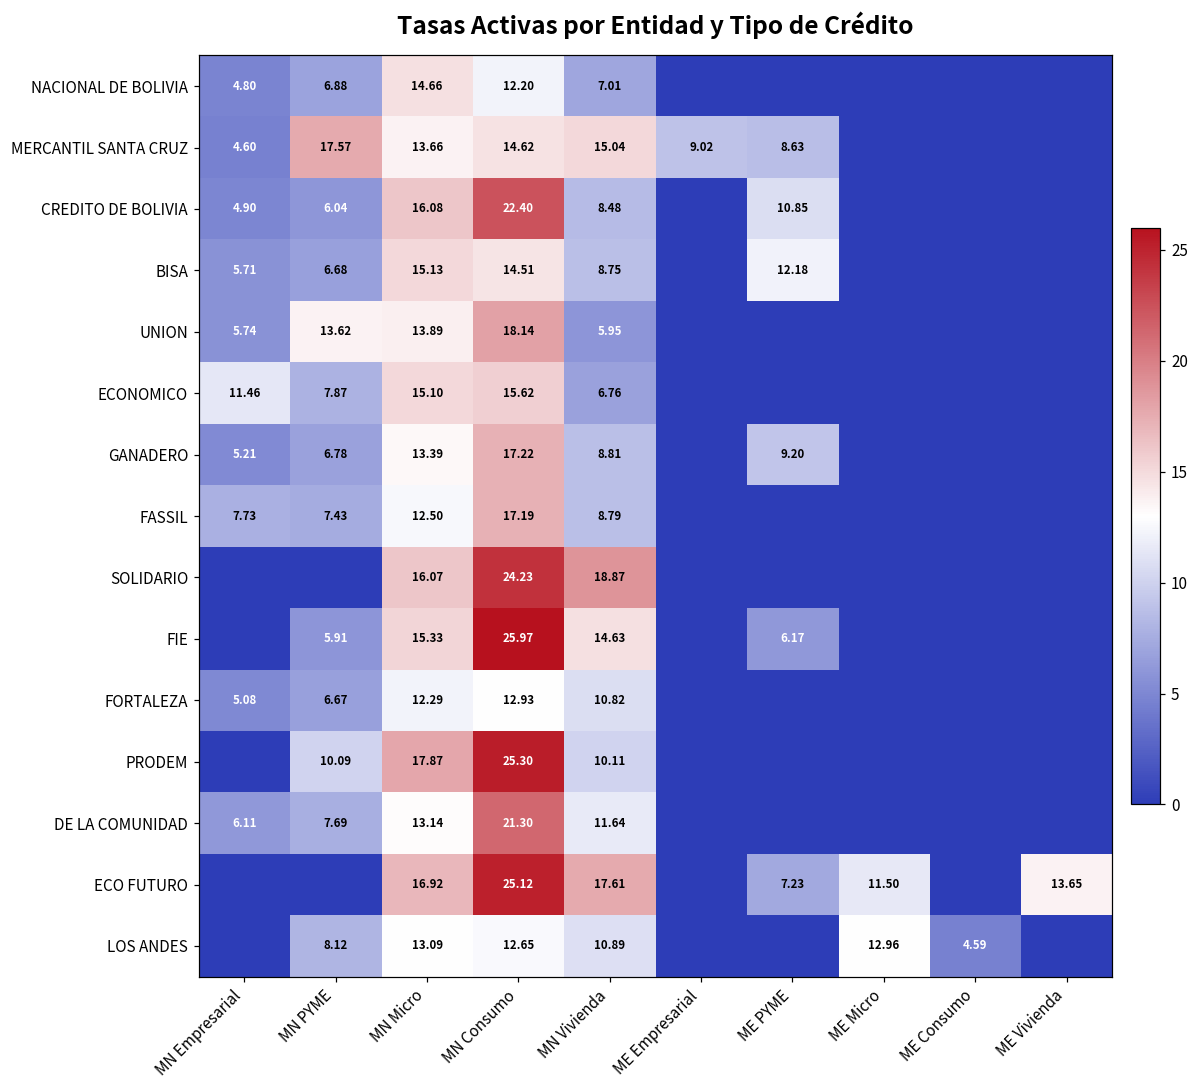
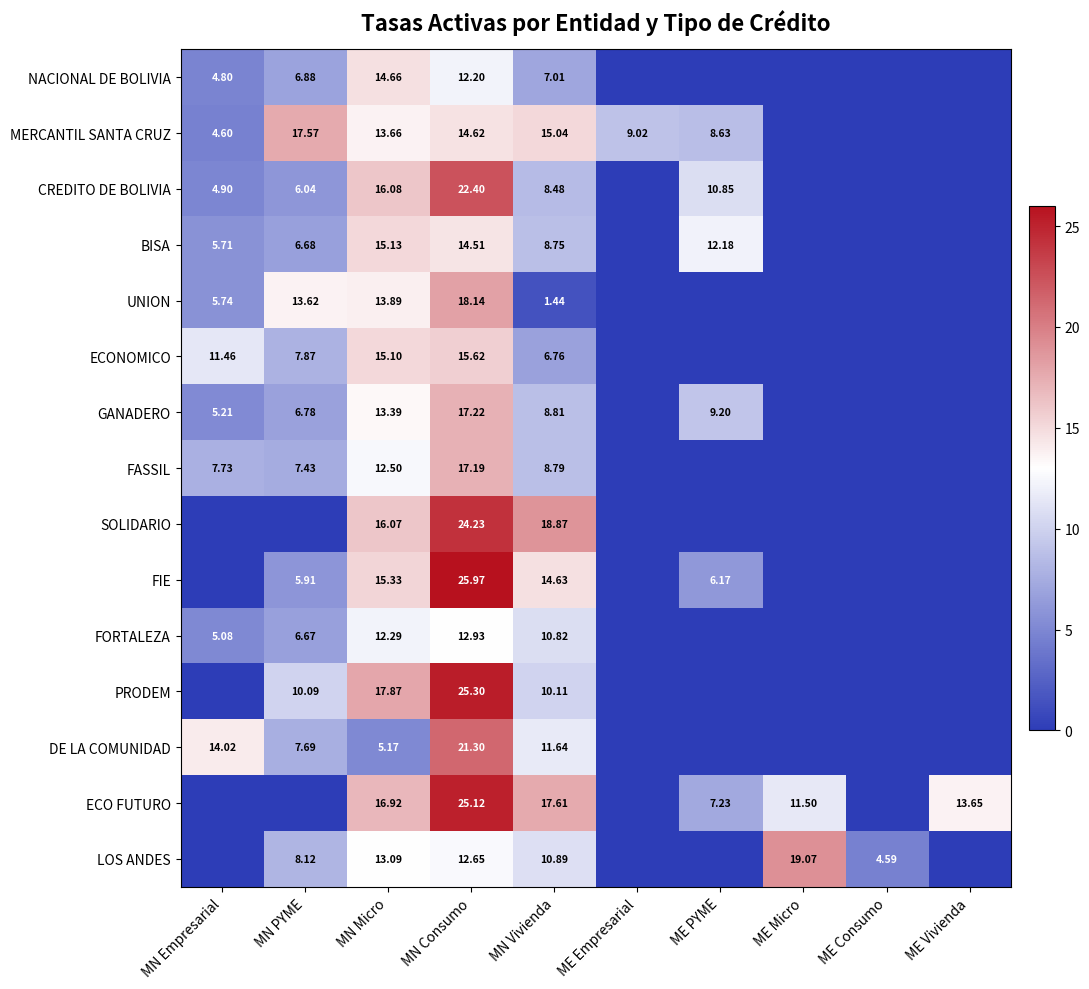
UNION, MN Vivienda: 5.95 -> 1.44
DE LA COMUNIDAD, MN Empresarial: 6.11 -> 14.02
DE LA COMUNIDAD, MN Micro: 13.14 -> 5.17
LOS ANDES, ME Micro: 12.96 -> 19.07
